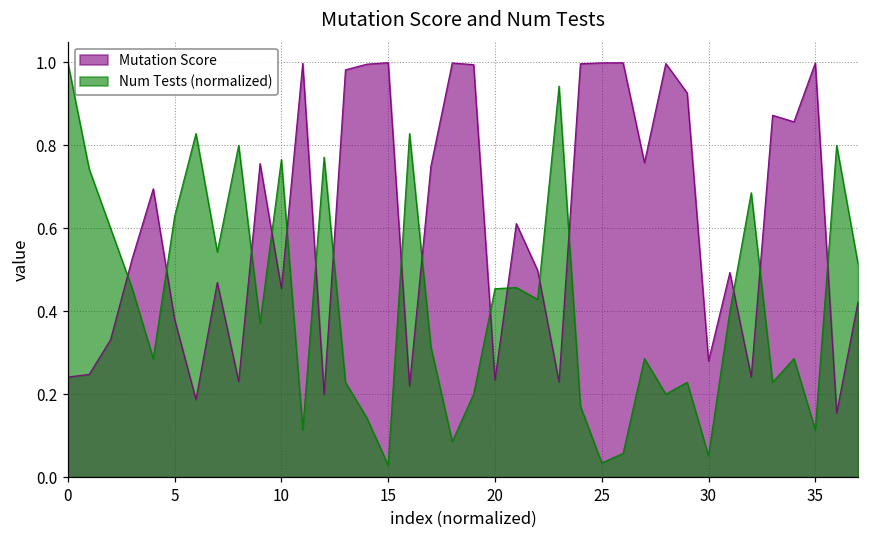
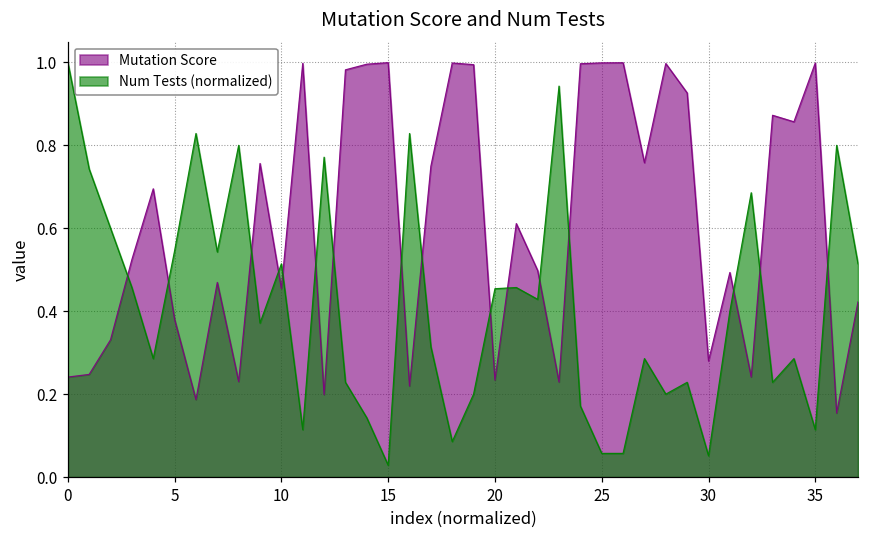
Num Tests (normalized), 5: 0.63 -> 0.55
Num Tests (normalized), 10: 0.77 -> 0.51
Num Tests (normalized), 25: 0.03 -> 0.06
